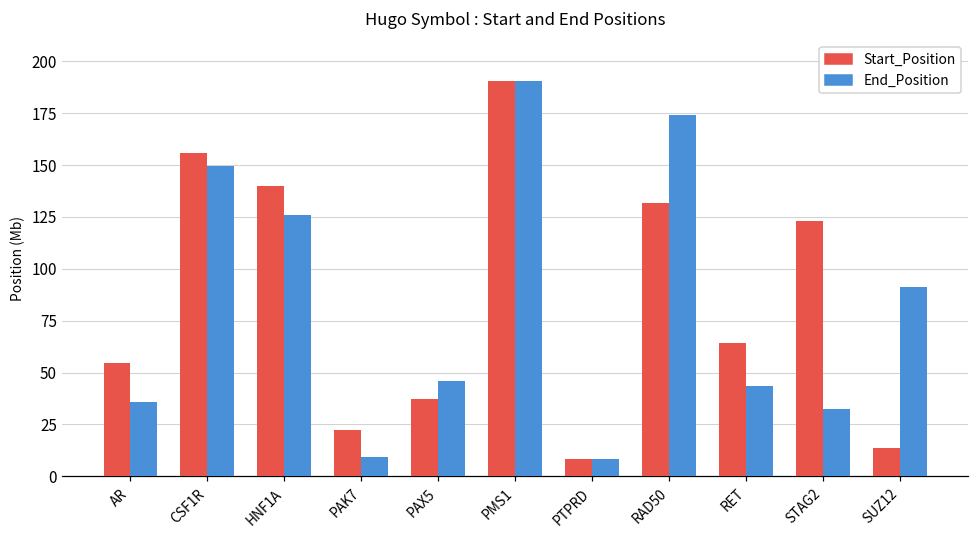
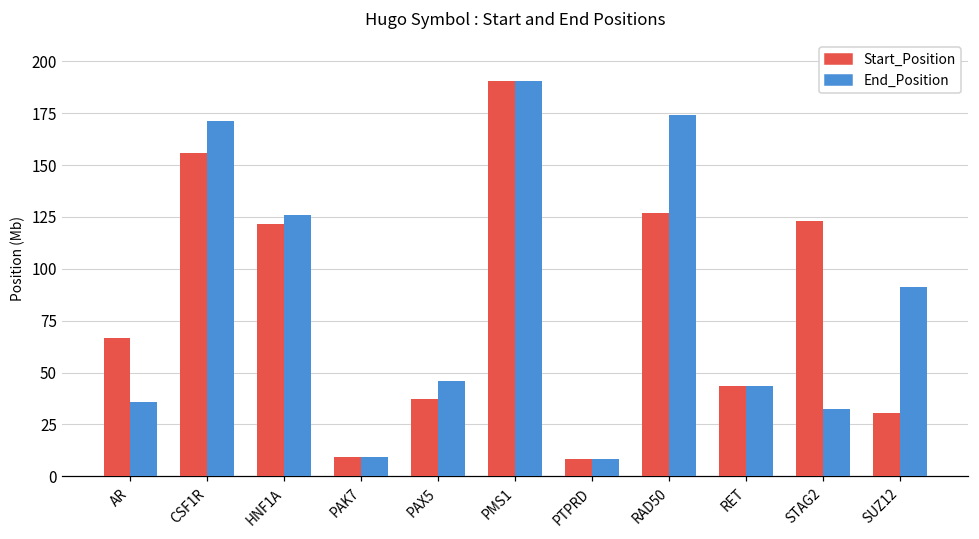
Start_Position, AR: 55 -> 67
End_Position, CSF1R: 149 -> 171
Start_Position, HNF1A: 140 -> 121
Start_Position, PAK7: 22 -> 10
Start_Position, RAD50: 132 -> 127
Start_Position, RET: 64 -> 44
Start_Position, SUZ12: 14 -> 30
